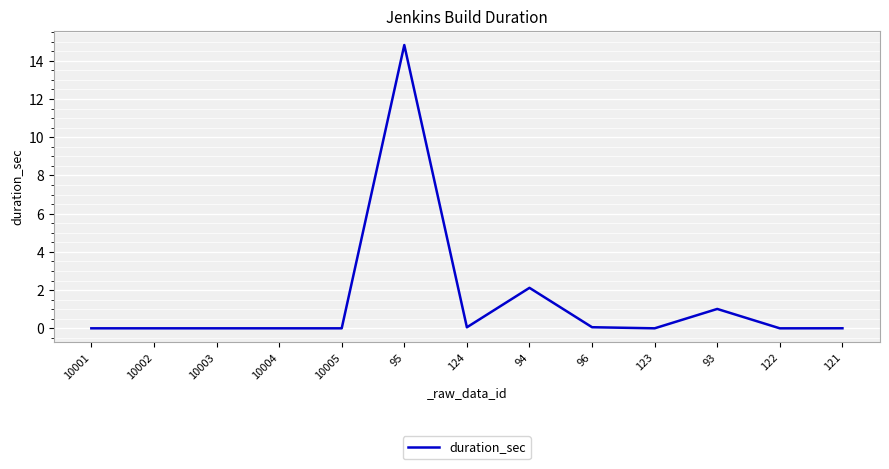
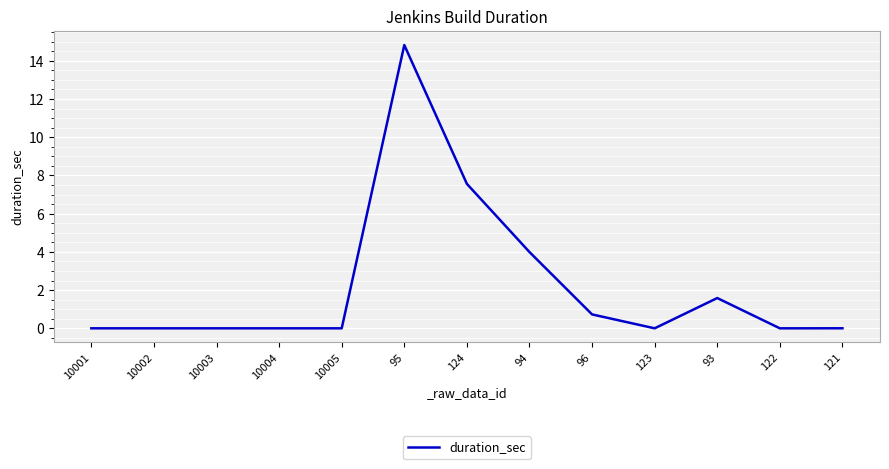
124: 0.1 -> 7.6
94: 2.1 -> 4.0
96: 0.1 -> 0.7
93: 1.0 -> 1.6
